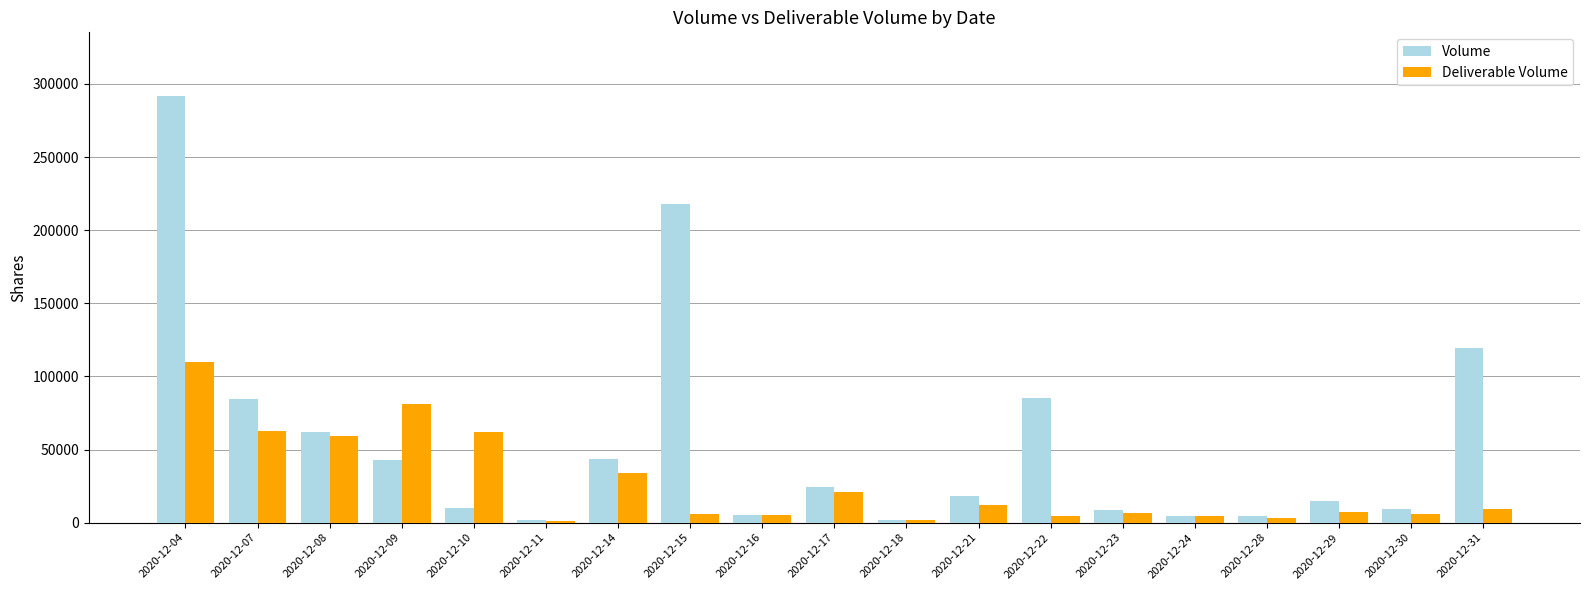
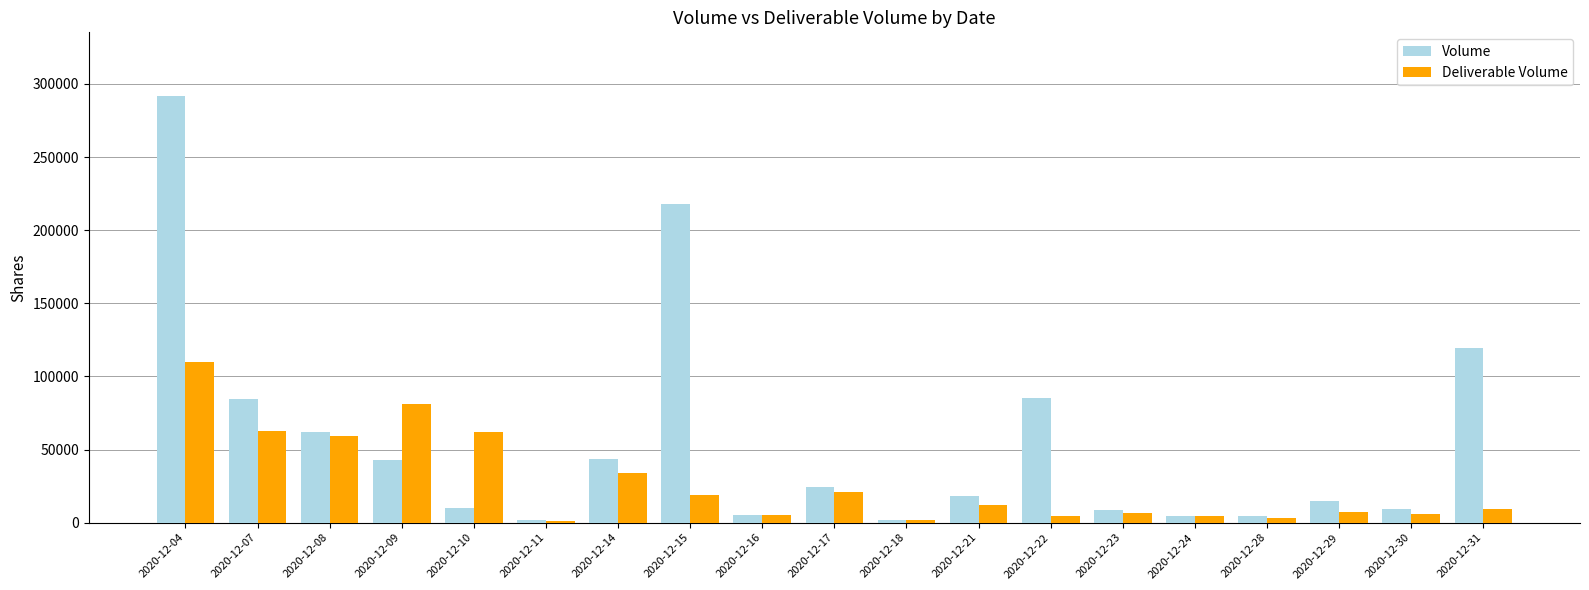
Deliverable Volume, 2020-12-15: 6000 -> 19000
